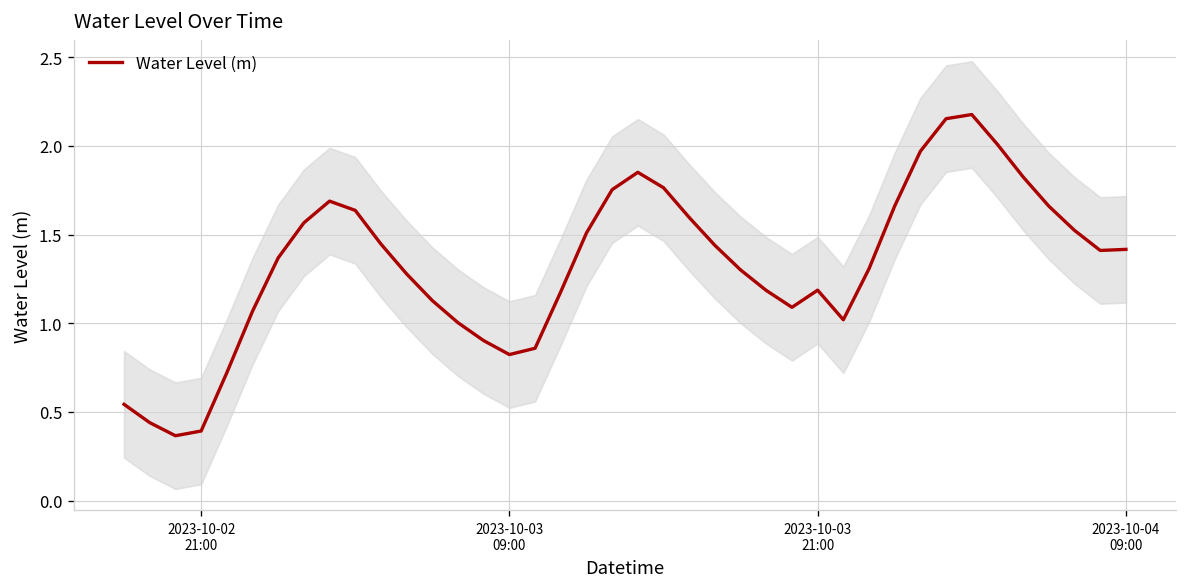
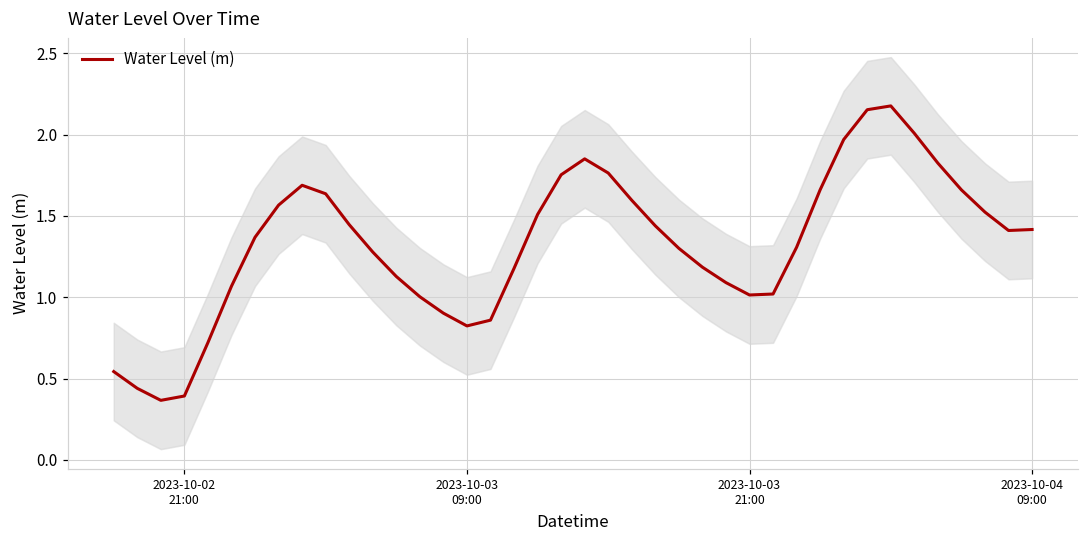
Water Level (m), 2023-10-03 21:00: 1.19 -> 1.01
